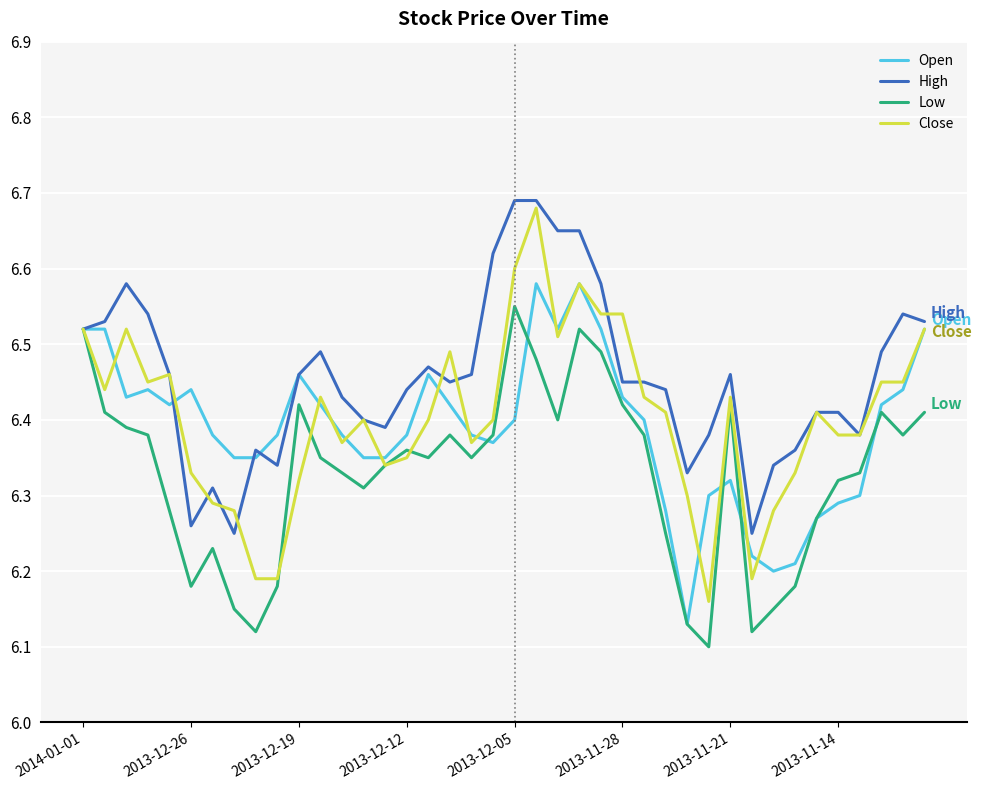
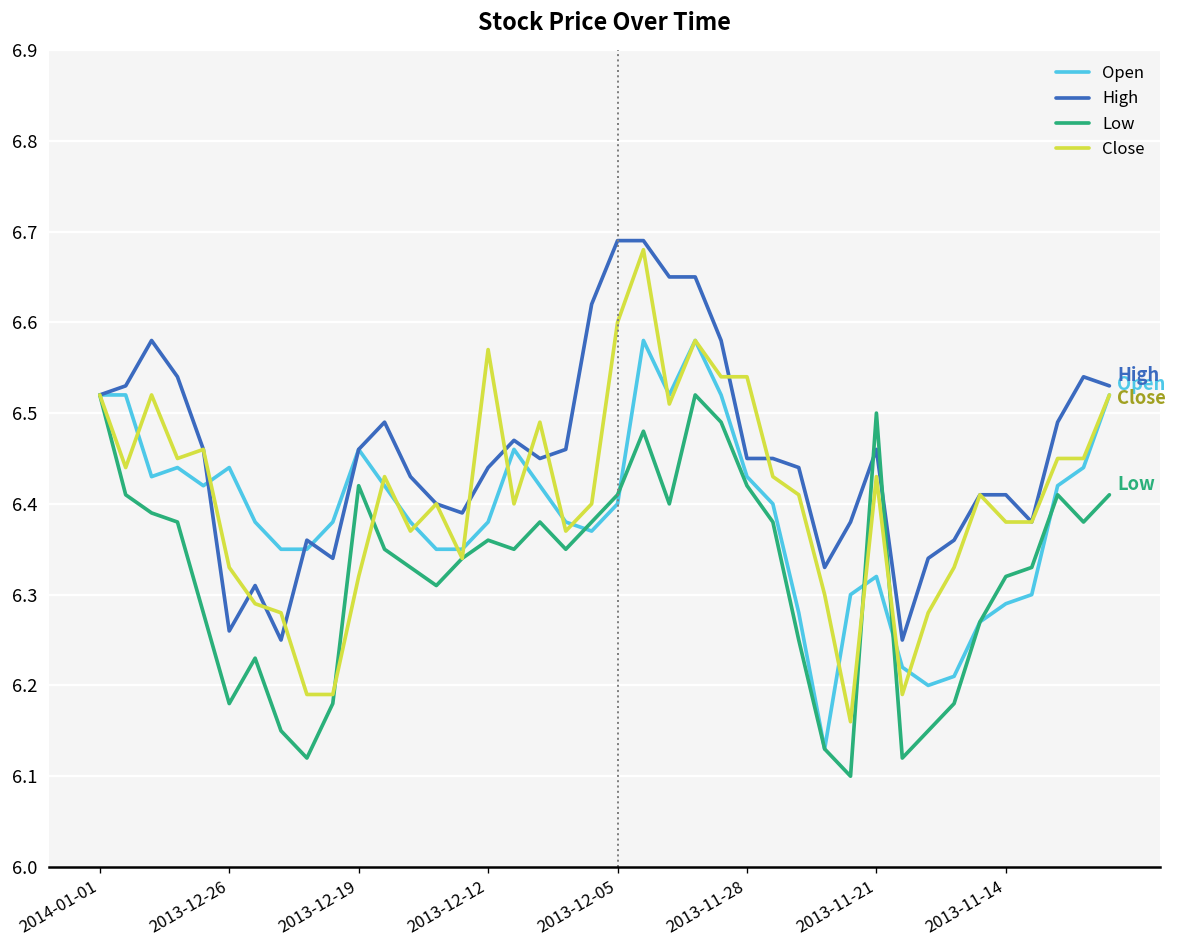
Close, 2013-12-12: 6.35 -> 6.57
Low, 2013-12-05: 6.55 -> 6.41
Low, 2013-11-21: 6.42 -> 6.50
